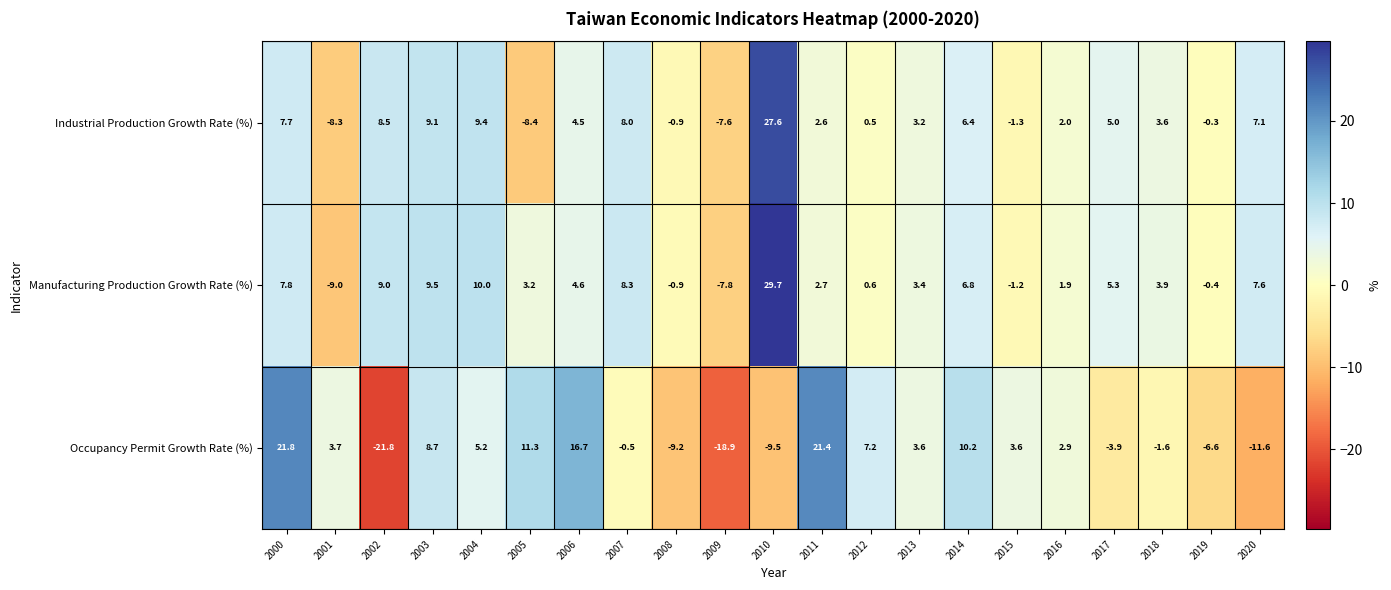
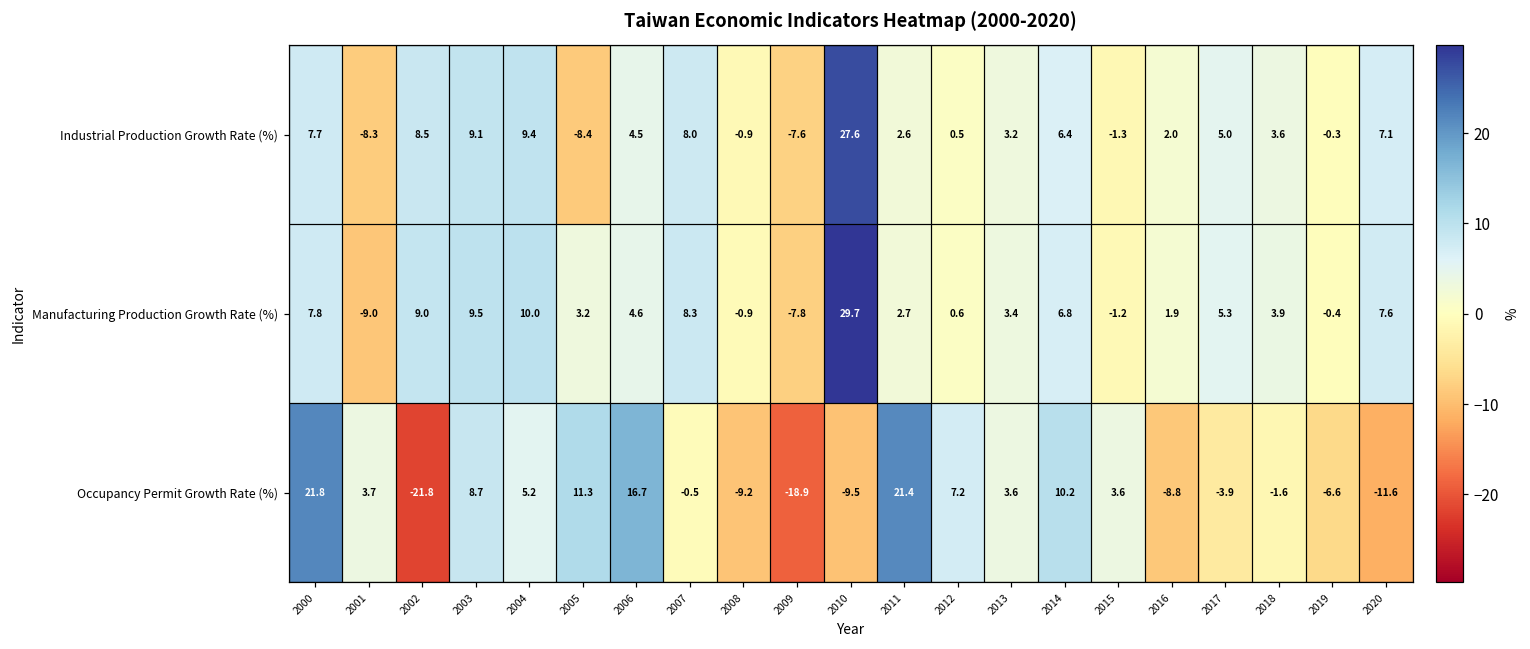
Occupancy Permit Growth Rate (%), 2016: 2.9 -> -8.8
